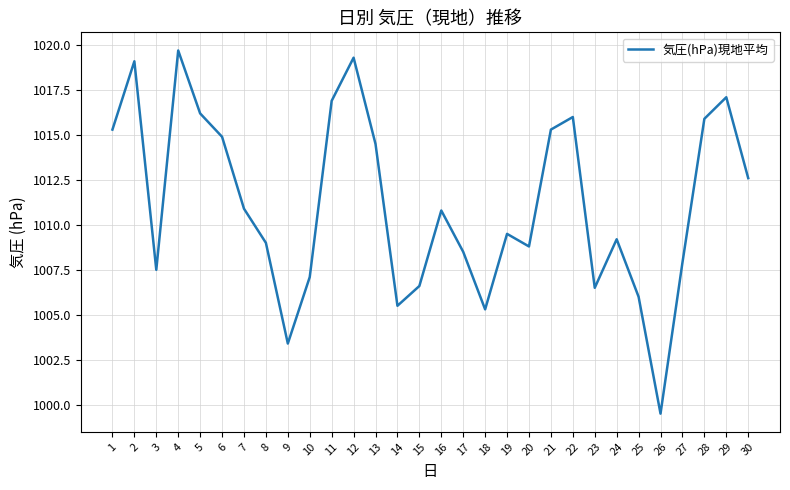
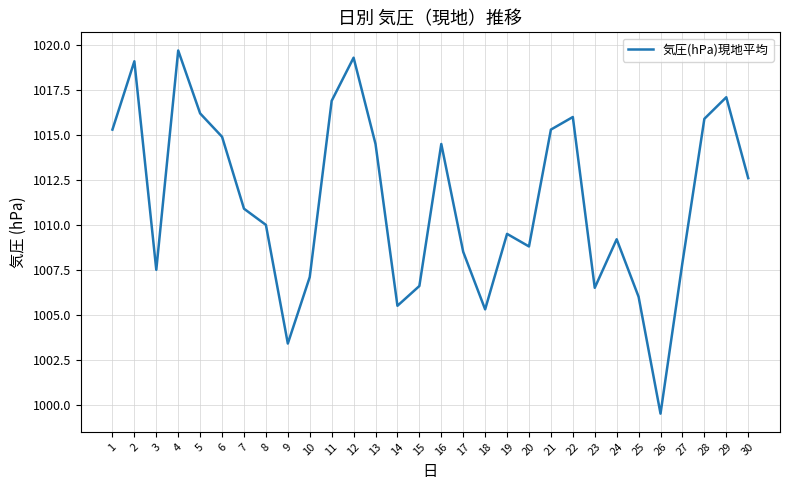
8: 1009 -> 1010
16: 1010.8 -> 1014.5
